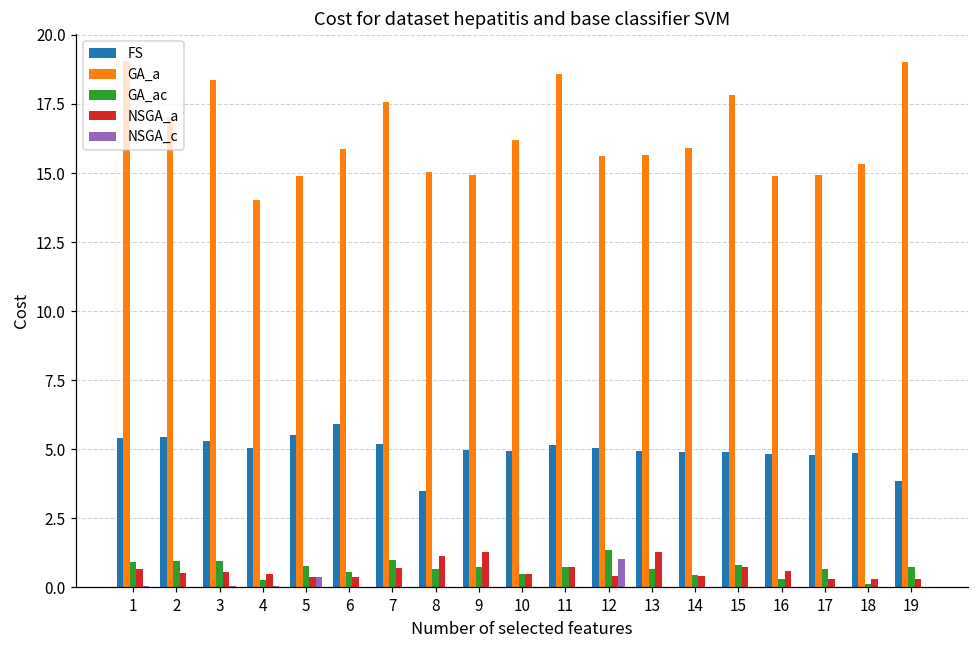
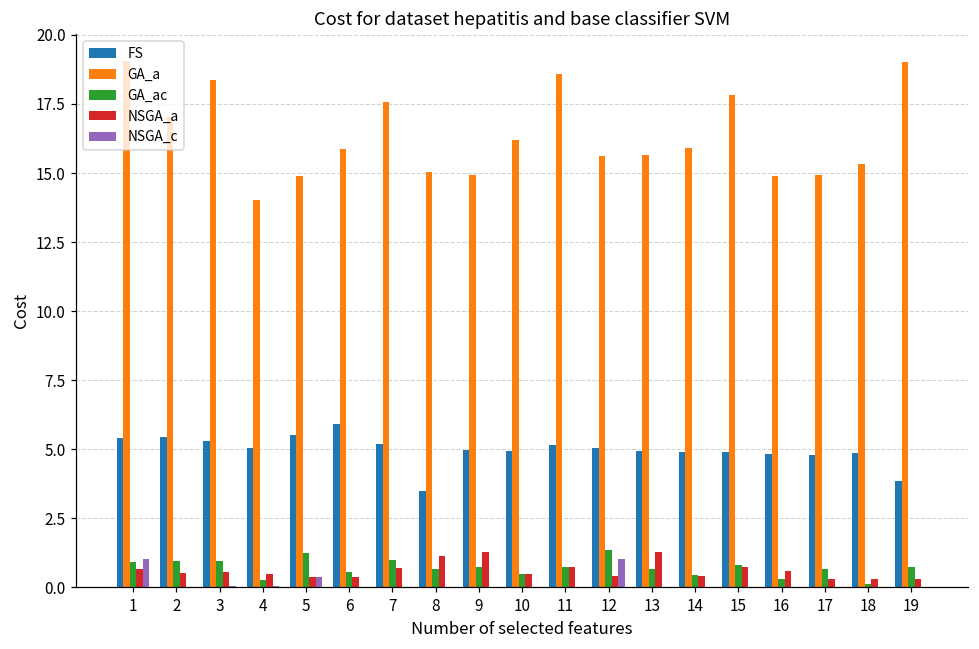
NSGA_c, 1: 0.0 -> 1.0
GA_ac, 5: 0.8 -> 1.2
